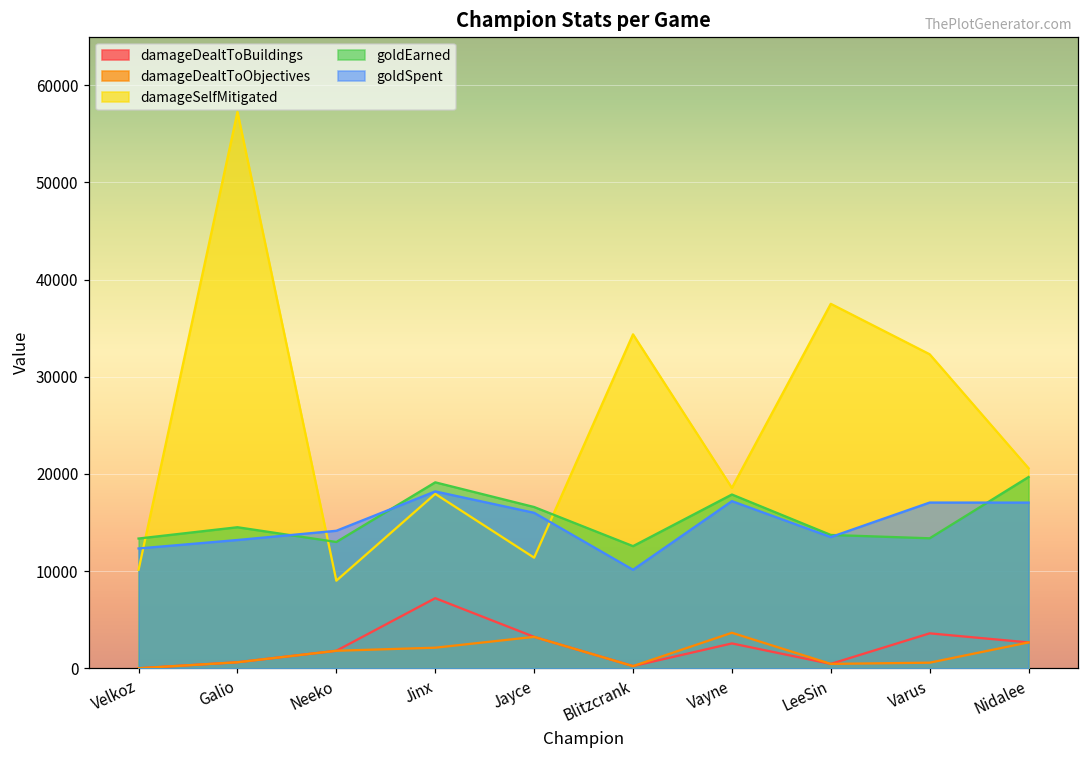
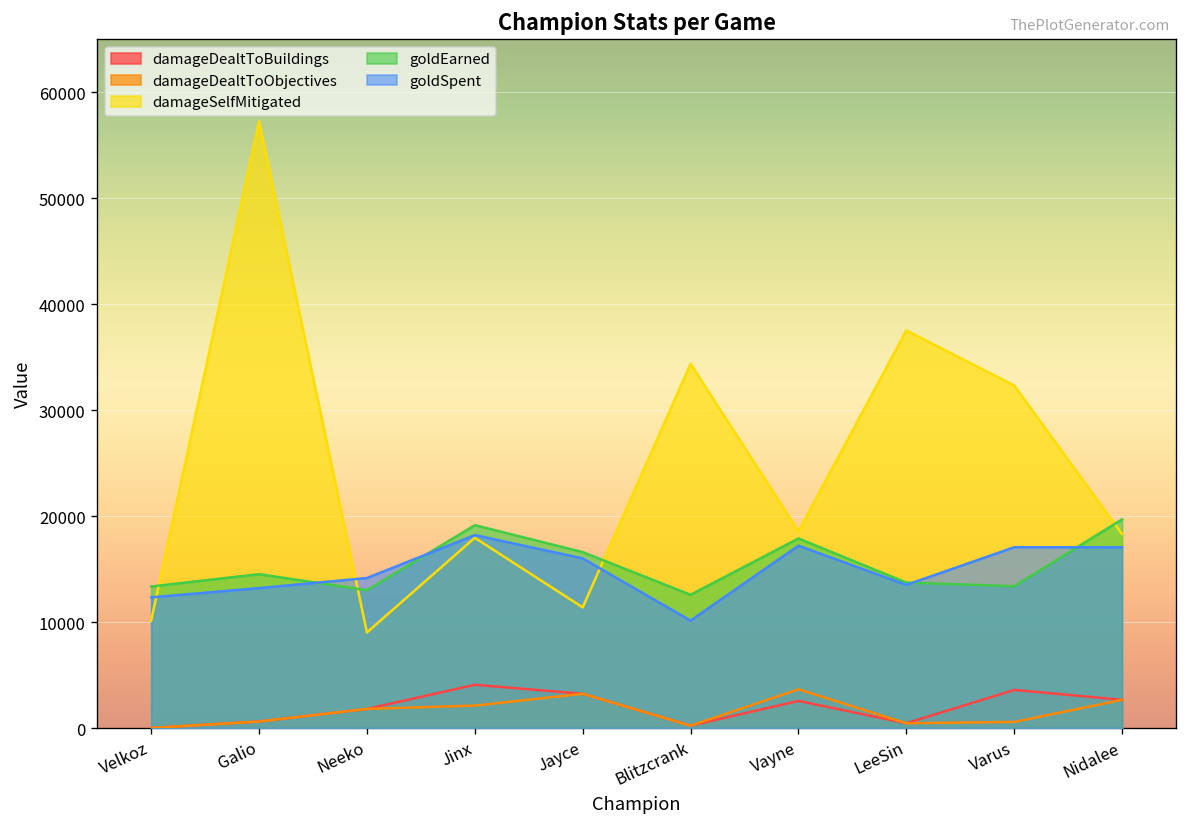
damageDealtToBuildings, Jinx: 7000 -> 4000
damageSelfMitigated, Nidalee: 21000 -> 18000
